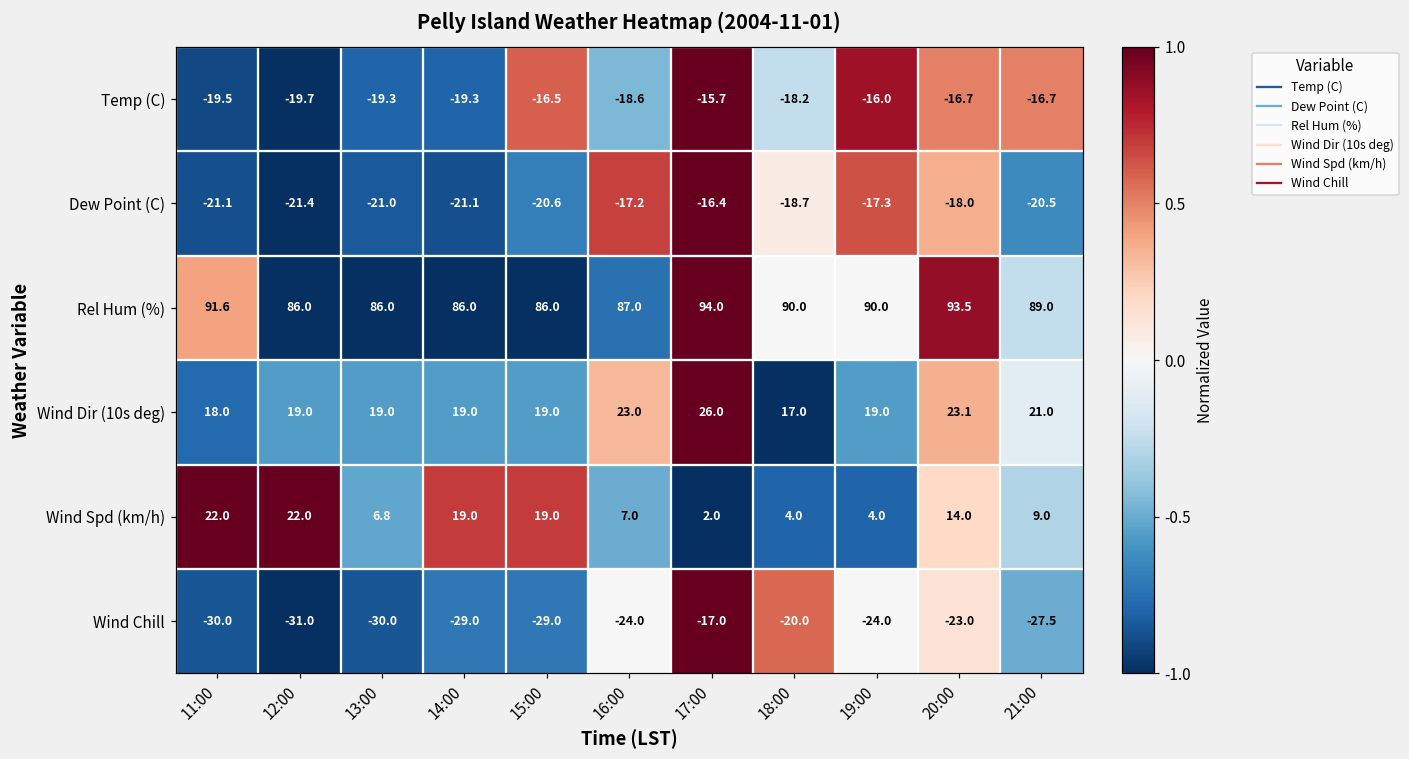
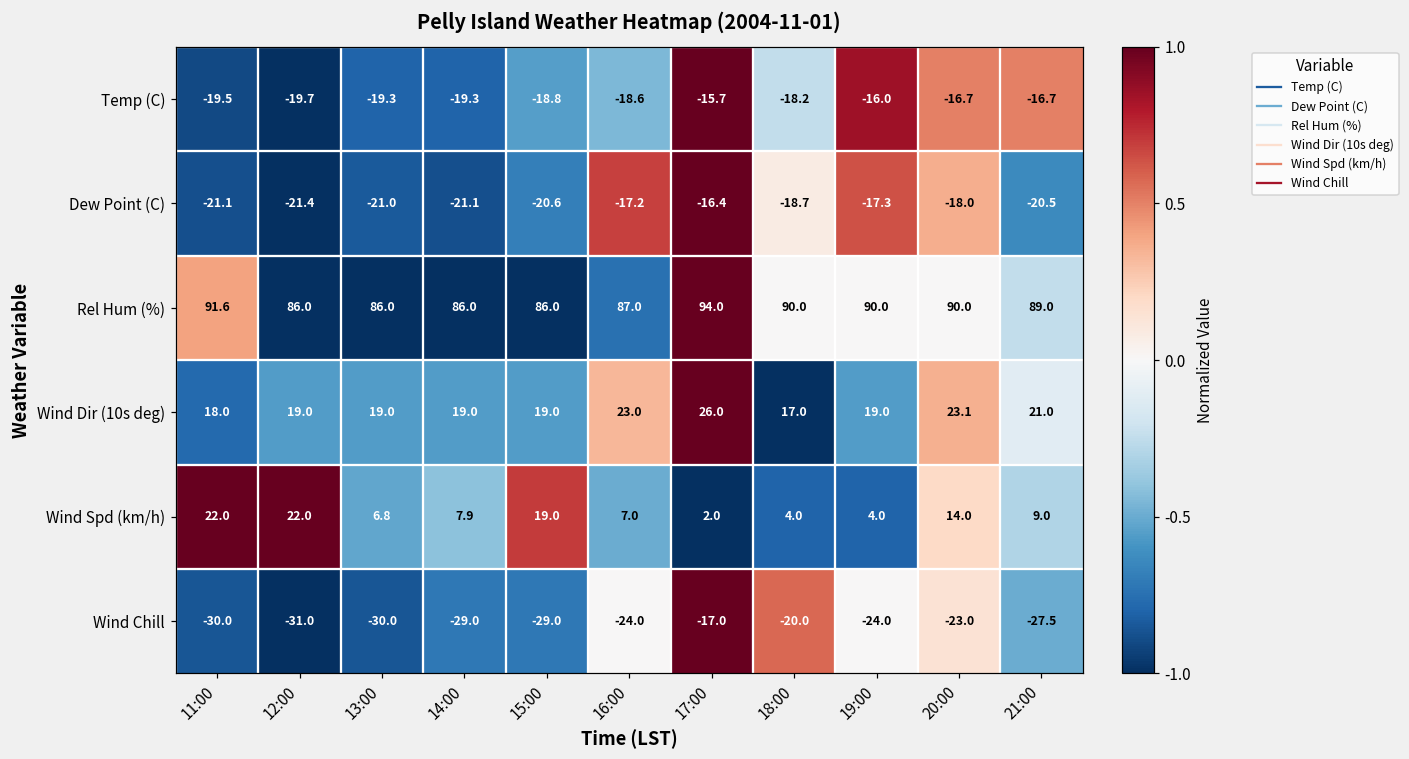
Temp (C), 15:00: -16.5 -> -18.8
Rel Hum (%), 20:00: 93.5 -> 90.0
Wind Spd (km/h), 14:00: 19.0 -> 7.9
